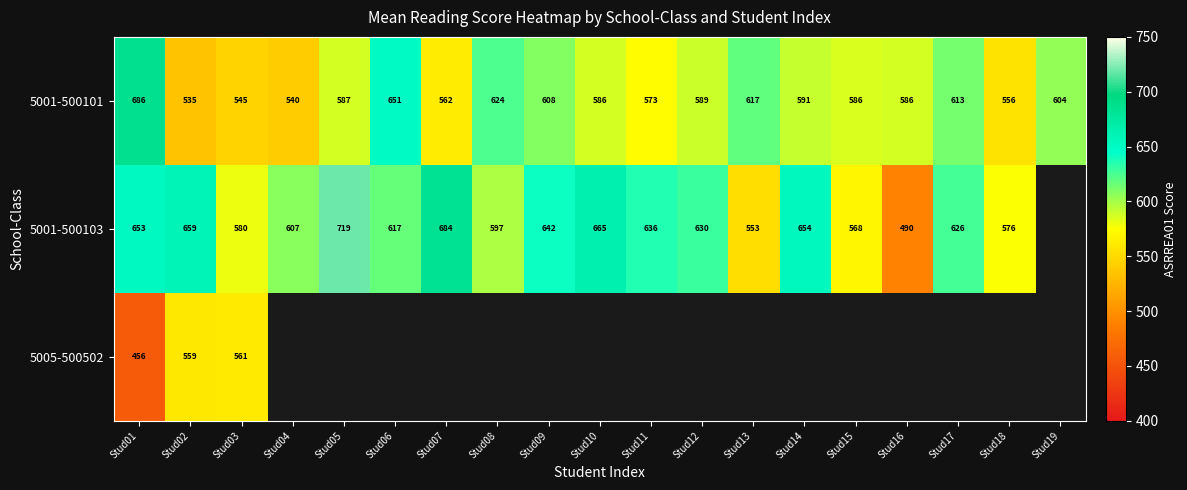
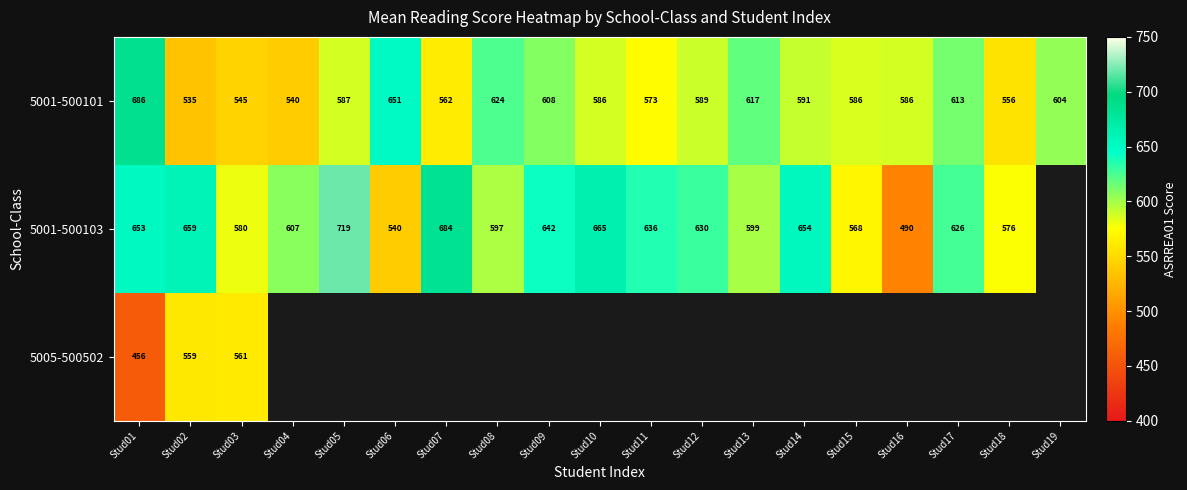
5001-500103, Stud06: 617 -> 540
5001-500103, Stud13: 553 -> 599
